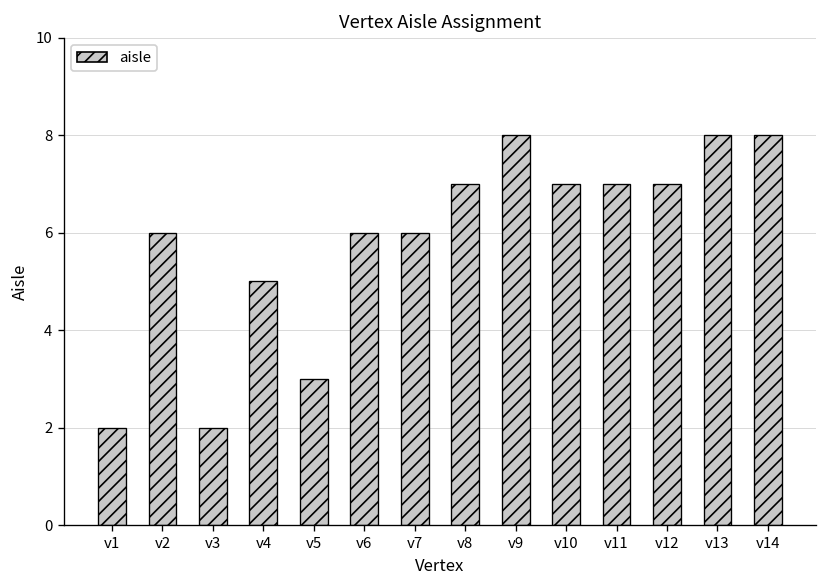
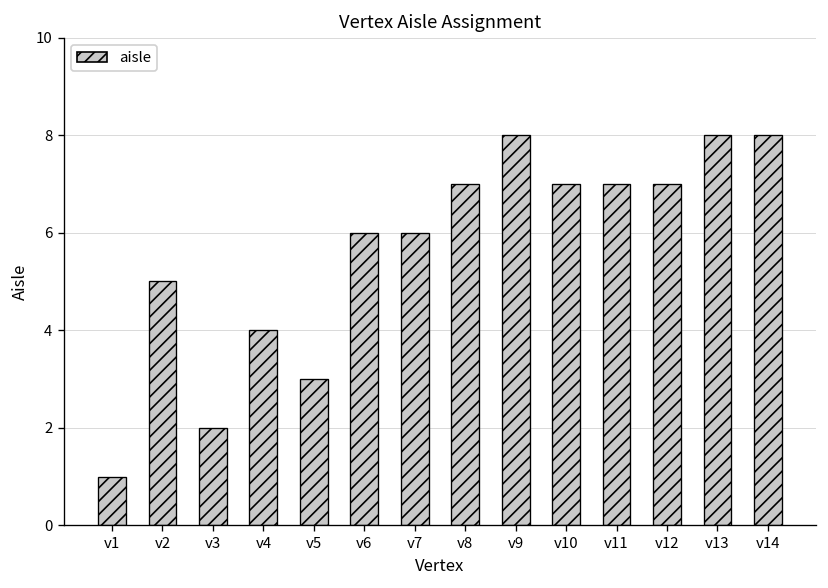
v1: 2 -> 1
v2: 6 -> 5
v4: 5 -> 4
